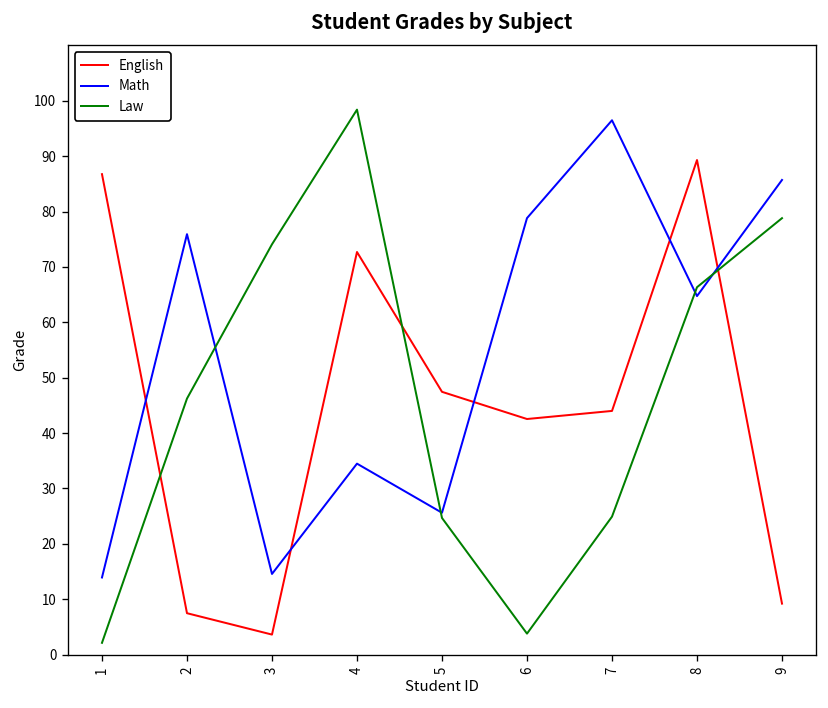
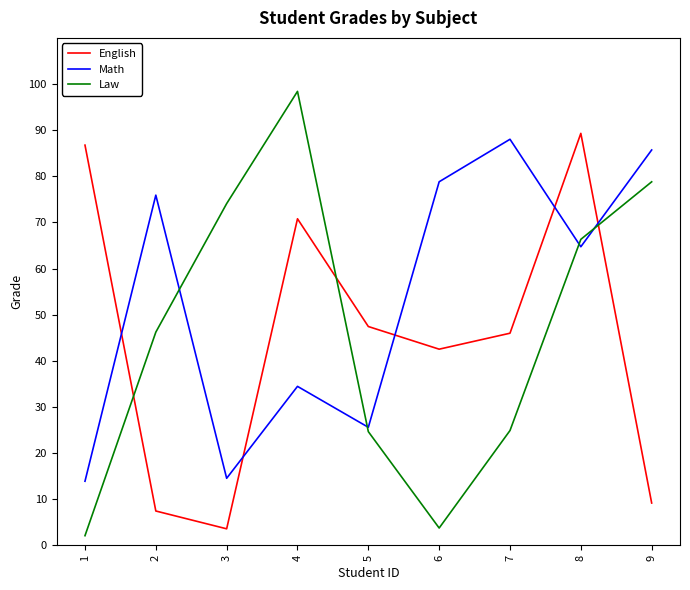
English, 4: 73 -> 71
English, 7: 44 -> 46
Math, 7: 96 -> 88
